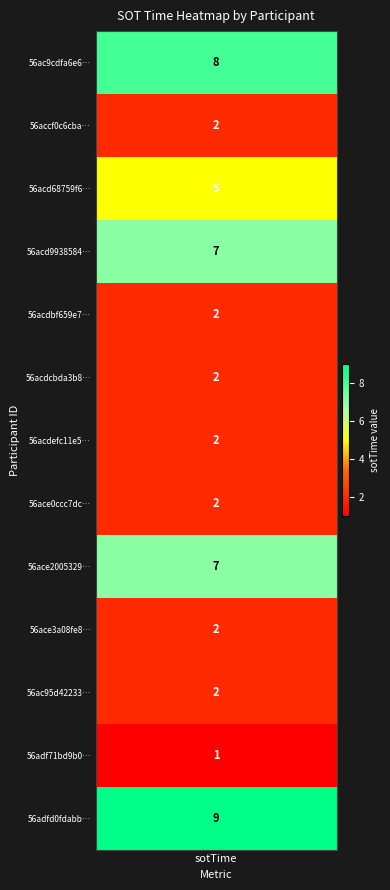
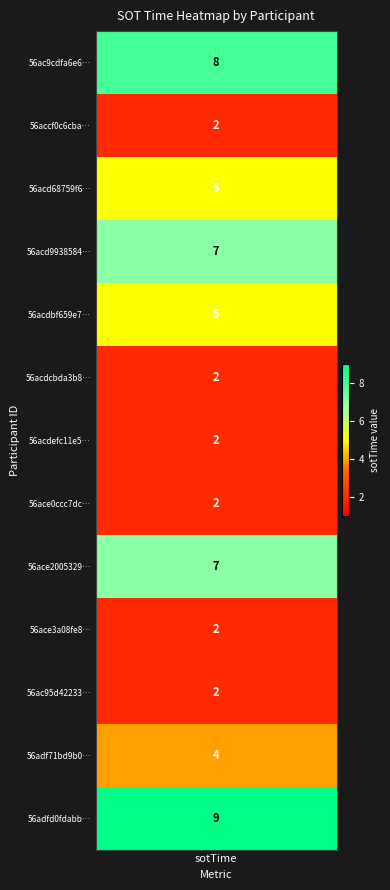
56acdbf659e7…, sotTime: 2 -> 5
56adf71bd9b0…, sotTime: 1 -> 4
